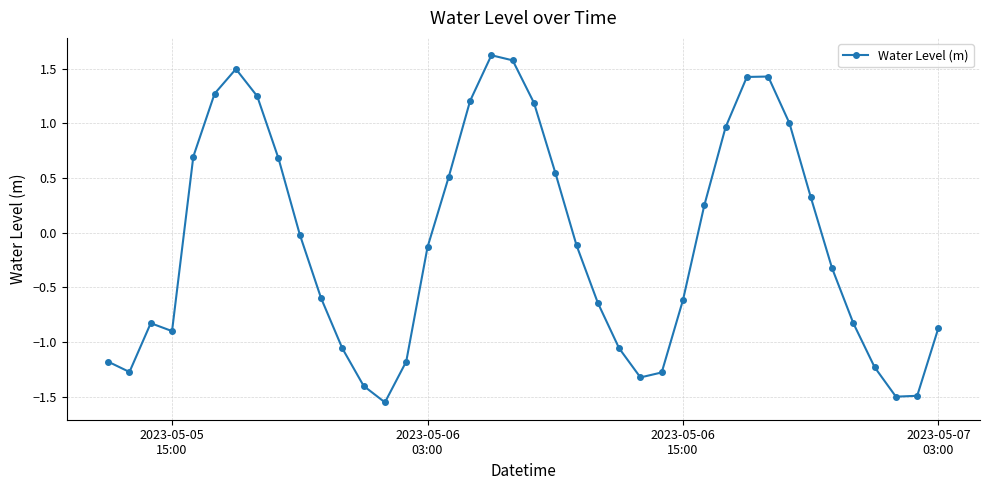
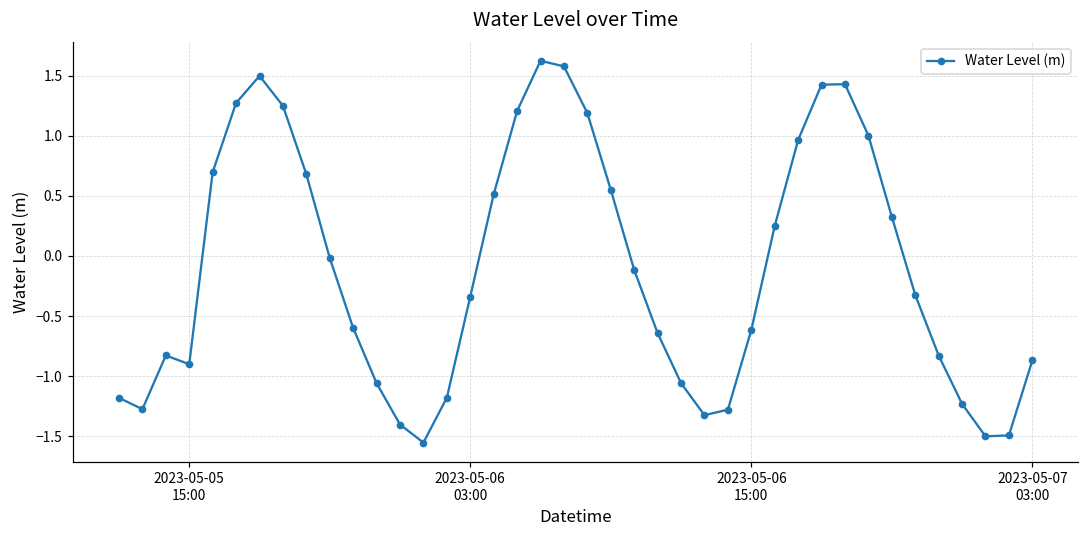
2023-05-06 03:00: -0.13 -> -0.34
